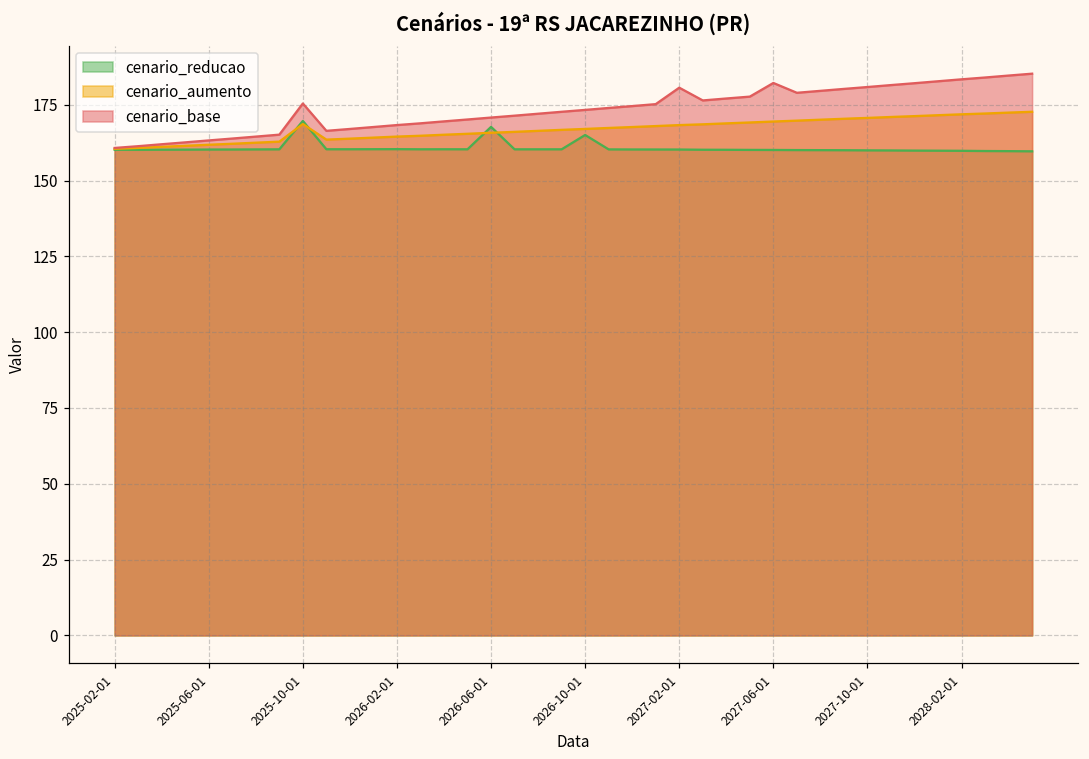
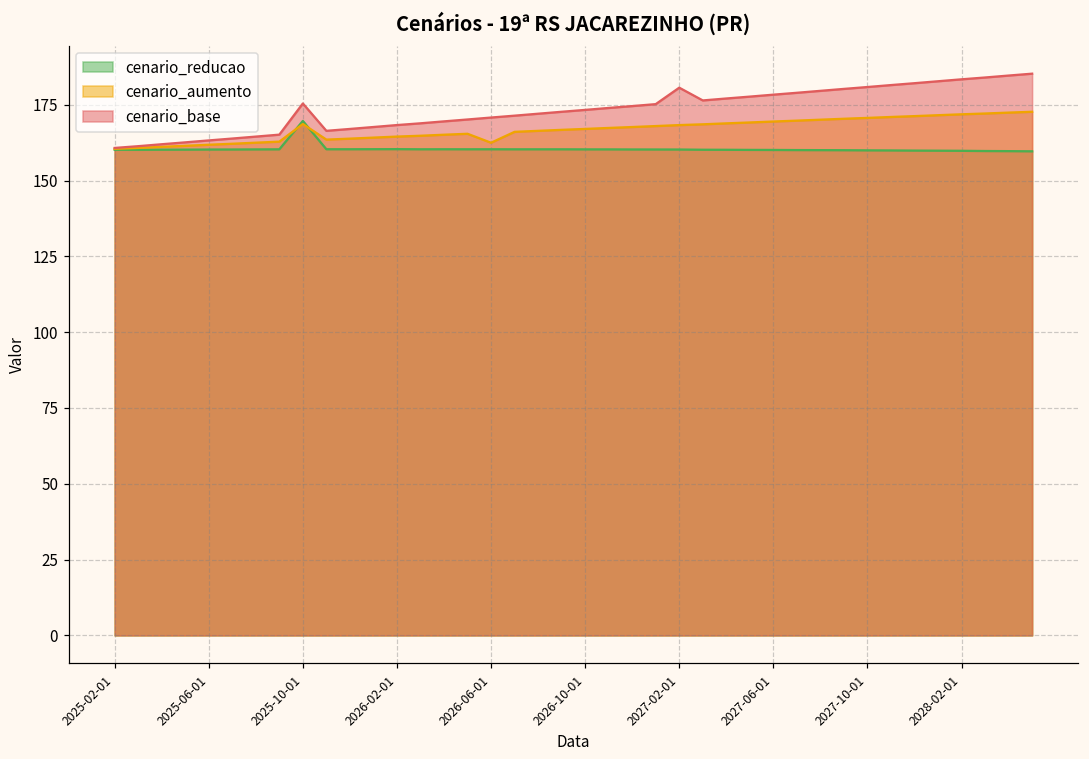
cenario_reducao, 2026-06-01: 168 -> 160
cenario_aumento, 2026-06-01: 166 -> 162
cenario_reducao, 2026-10-01: 165 -> 160
cenario_base, 2027-06-01: 182 -> 178
